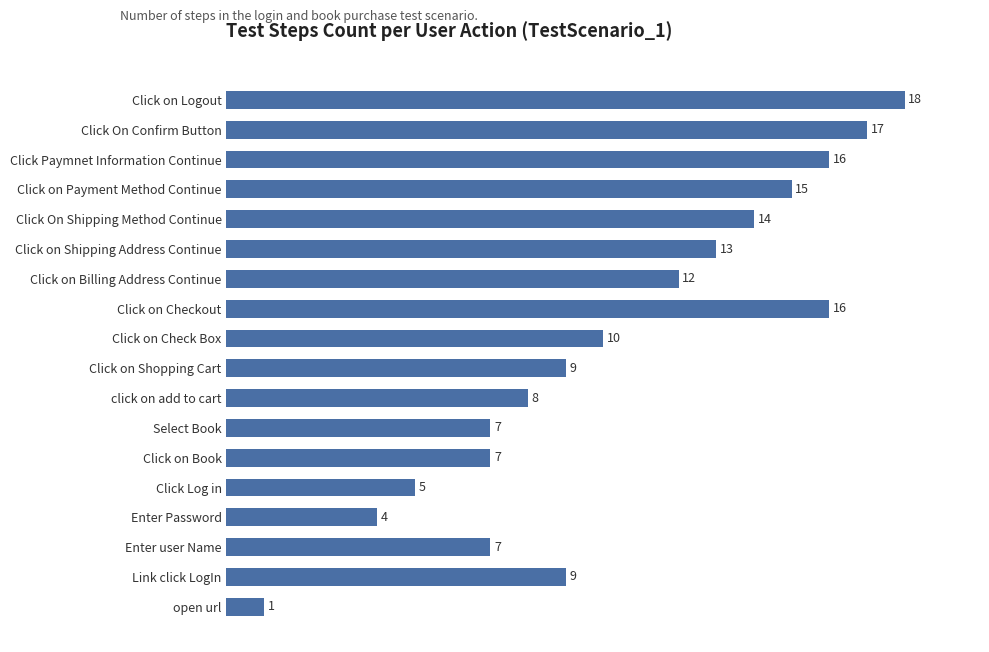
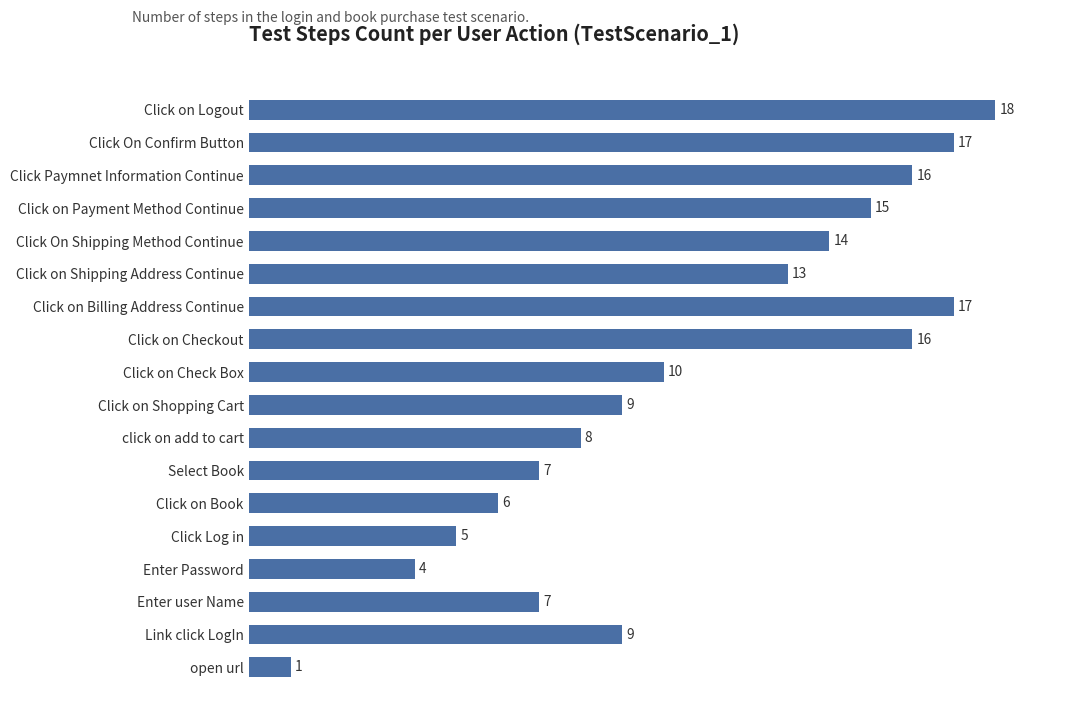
Click on Billing Address Continue: 12 -> 17
Click on Book: 7 -> 6
